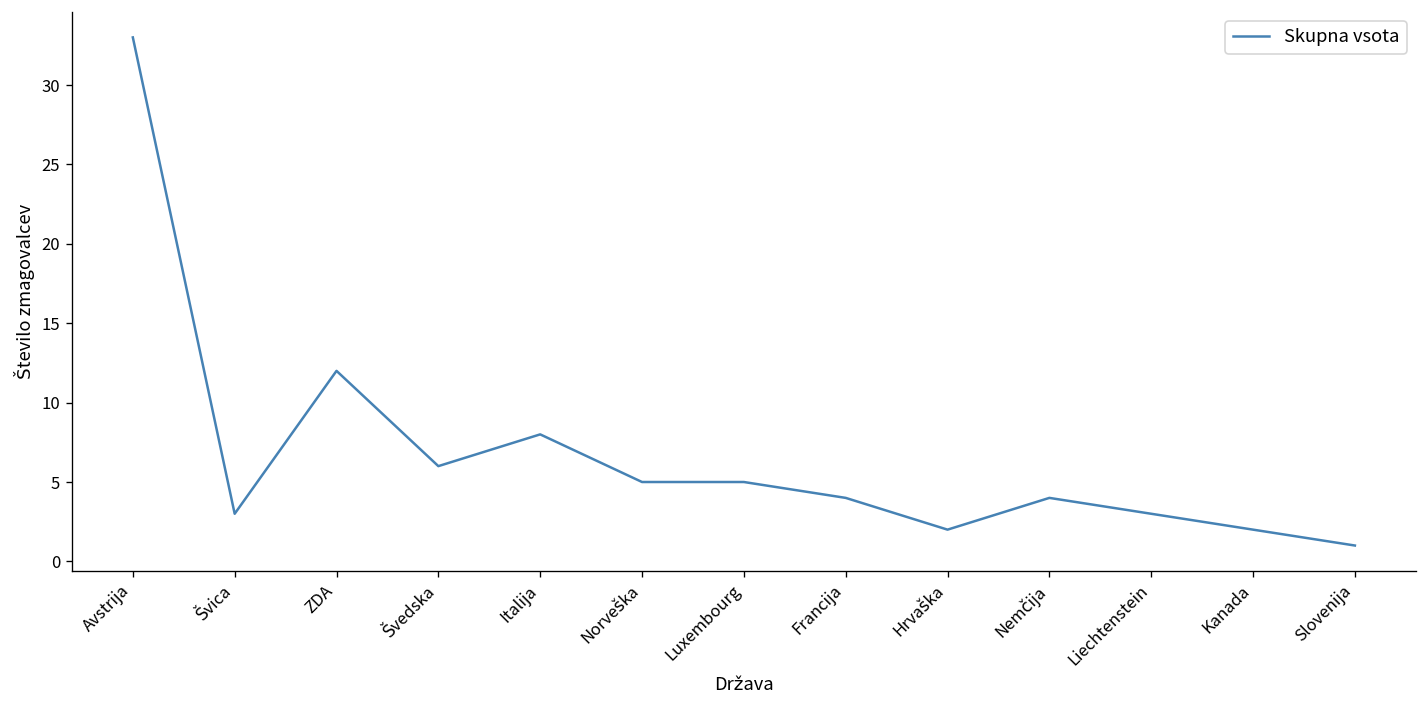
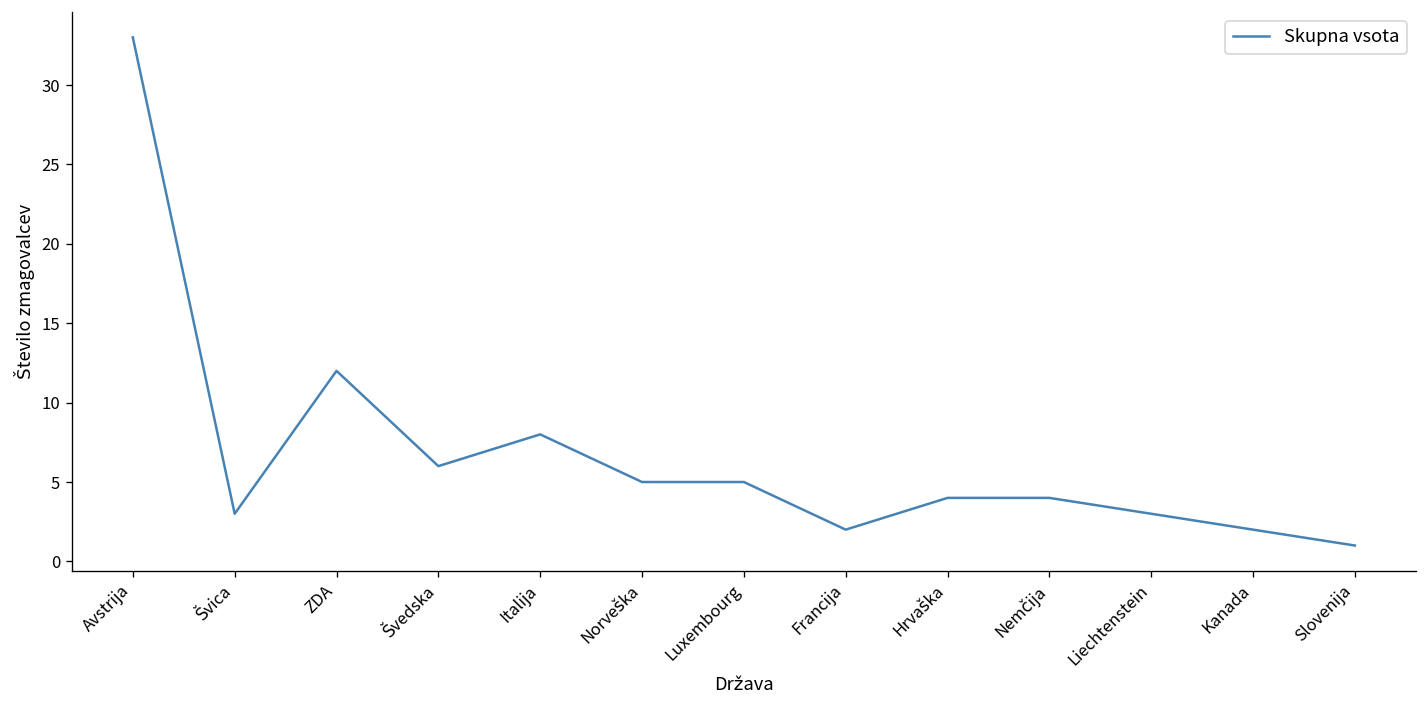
Francija: 4 -> 2
Hrvaška: 2 -> 4
